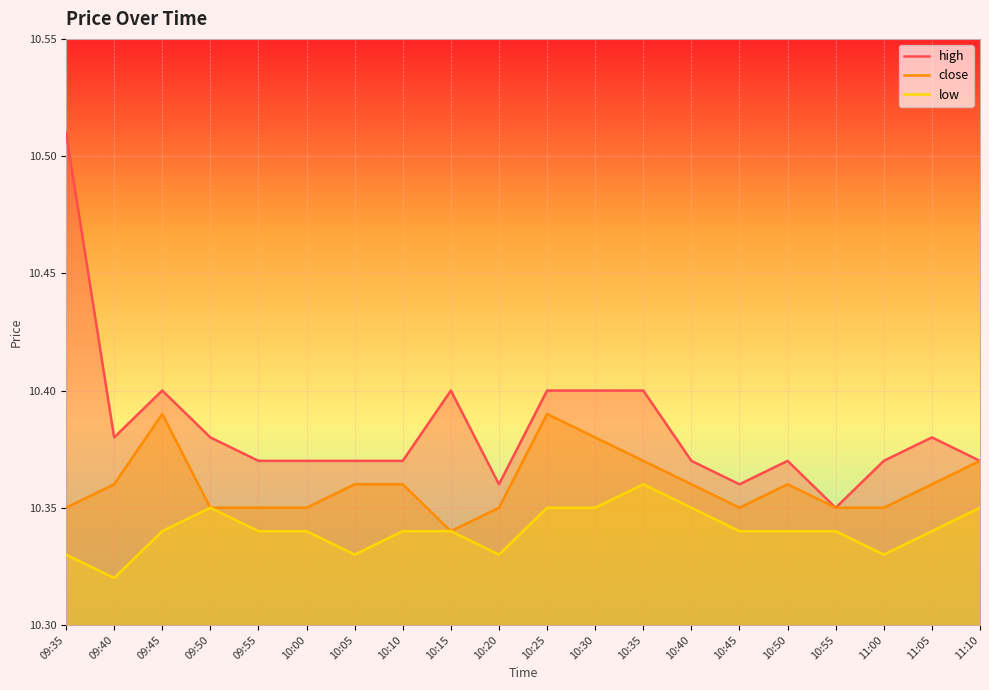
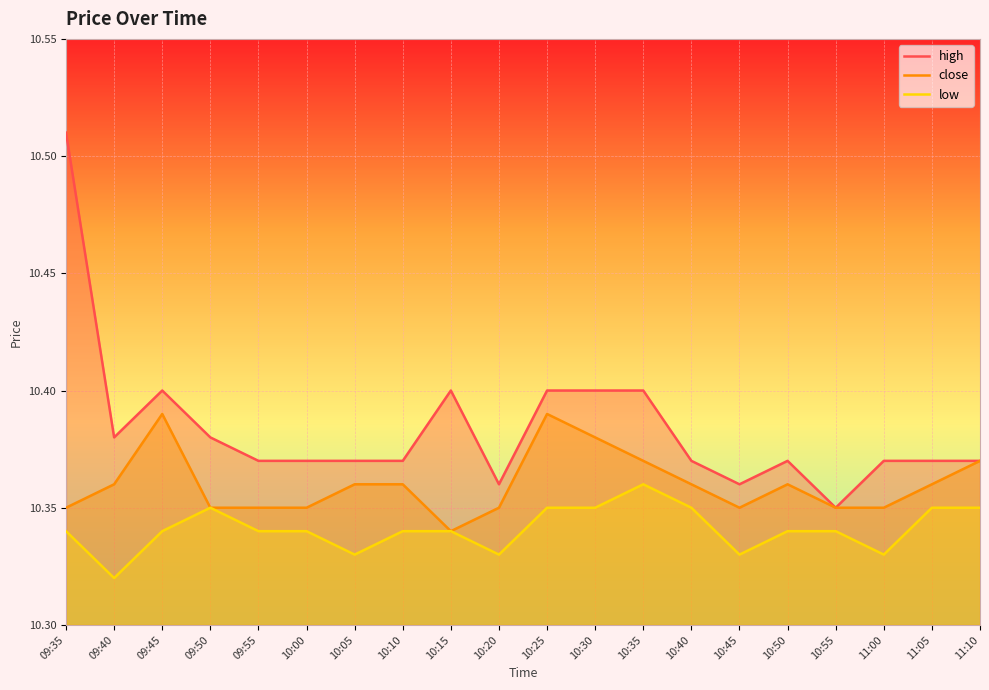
low, 09:35: 10.33 -> 10.34
low, 10:45: 10.34 -> 10.33
high, 11:05: 10.38 -> 10.37
low, 11:05: 10.34 -> 10.35
